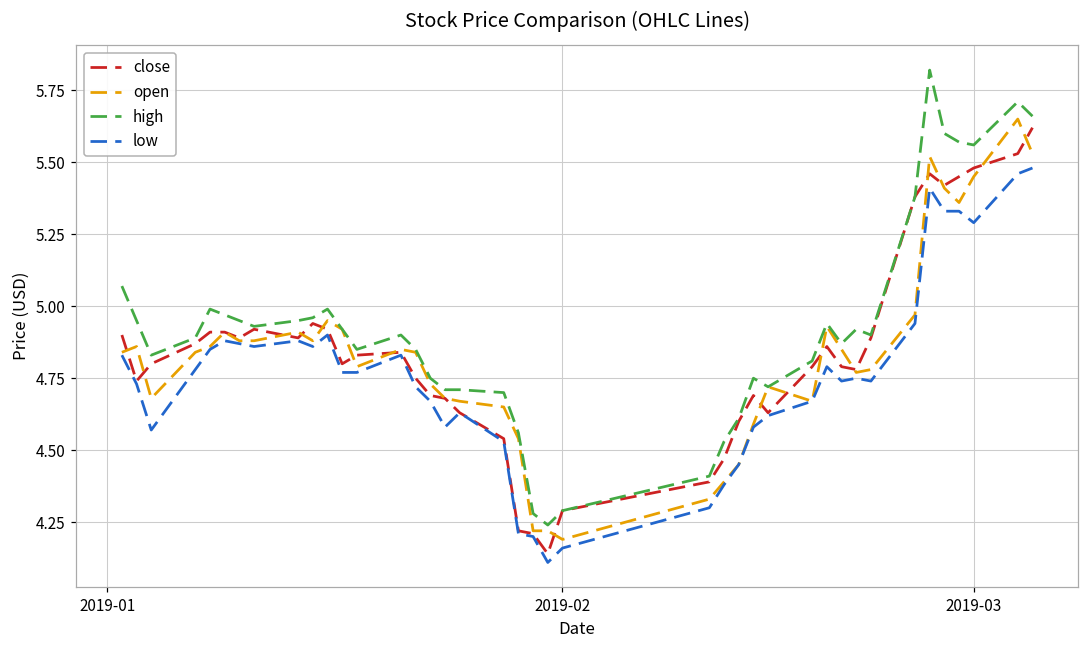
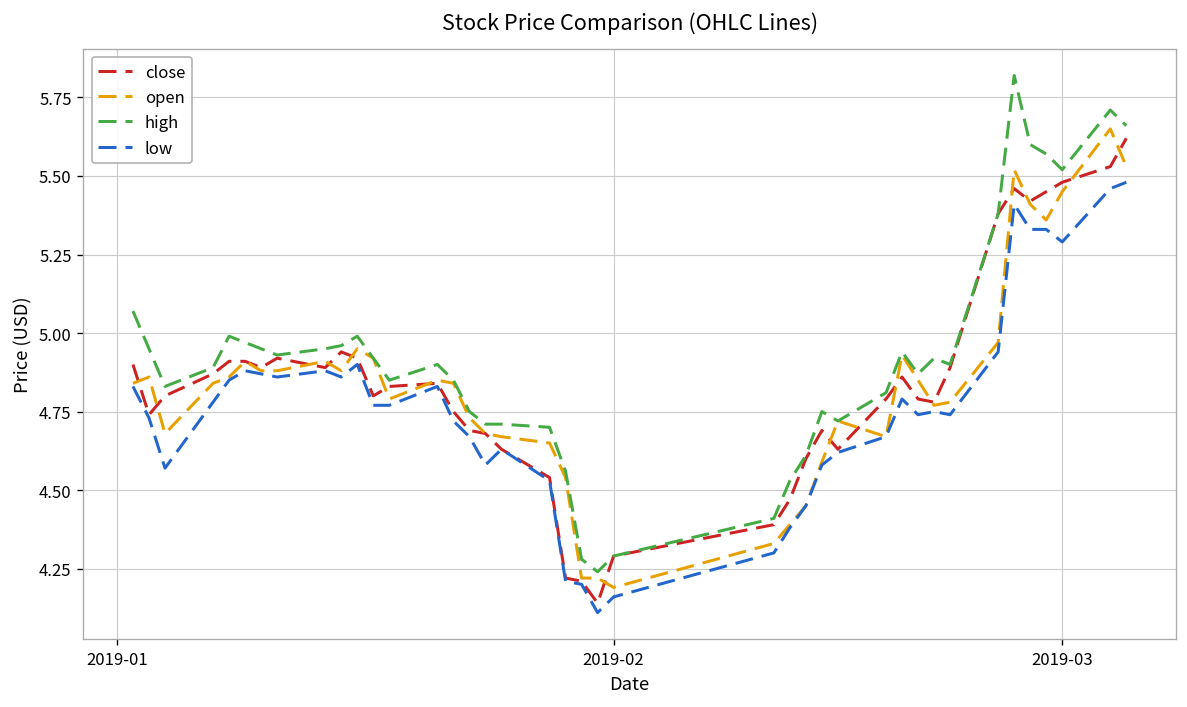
high, 2019-03: 5.56 -> 5.52
